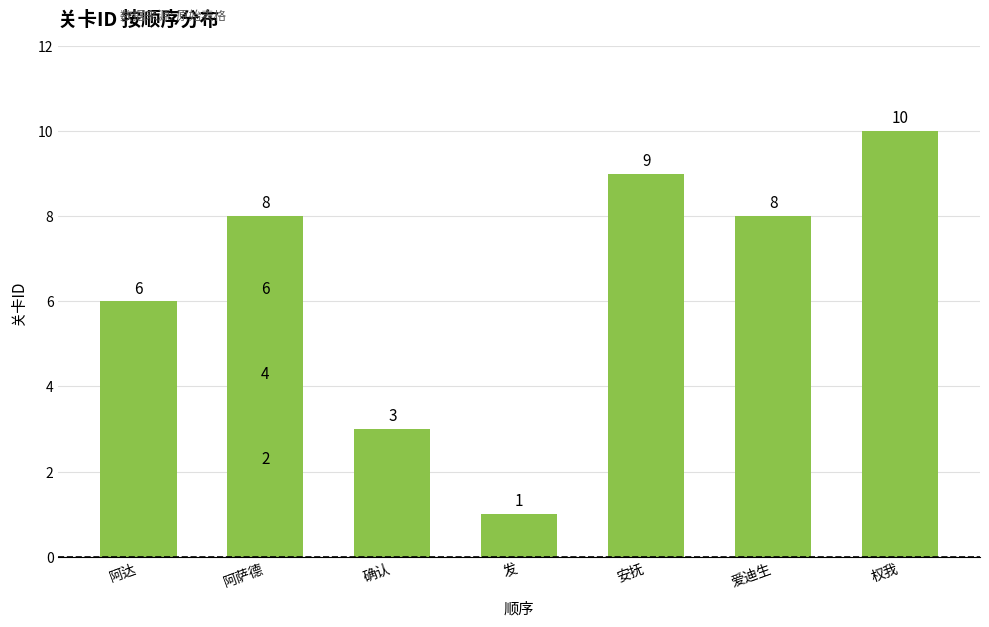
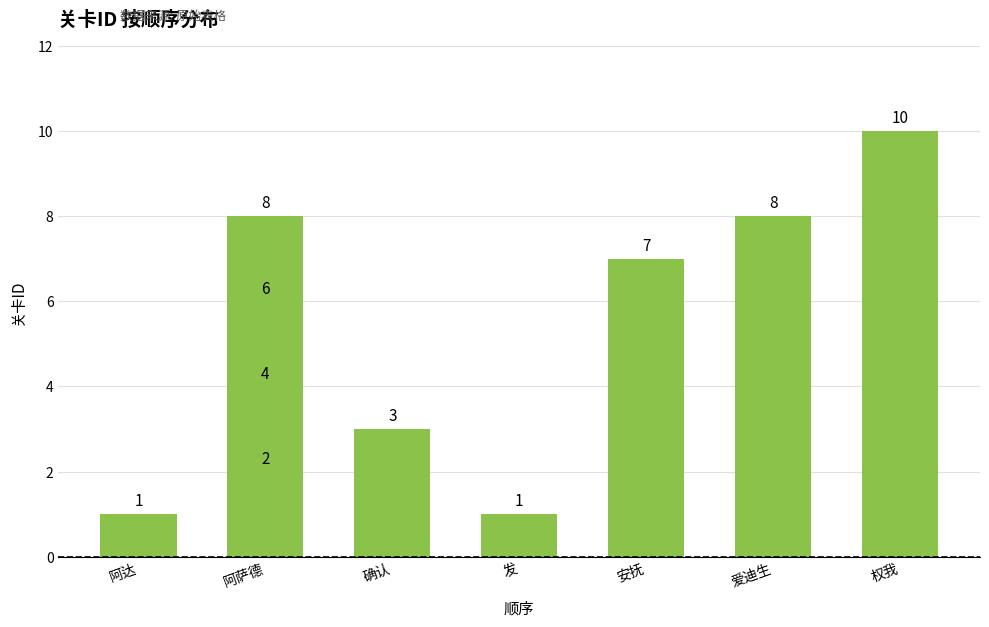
阿达: 6 -> 1
安抚: 9 -> 7
